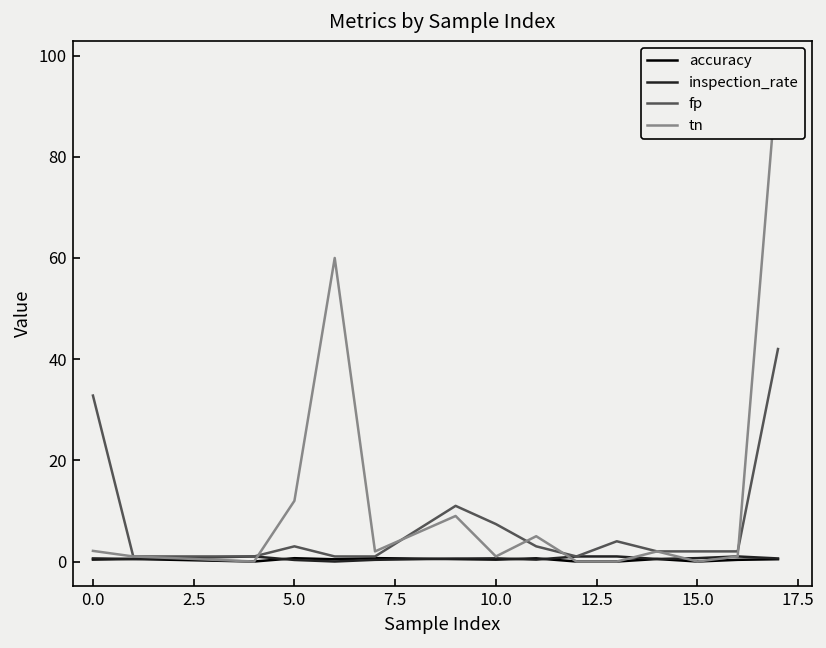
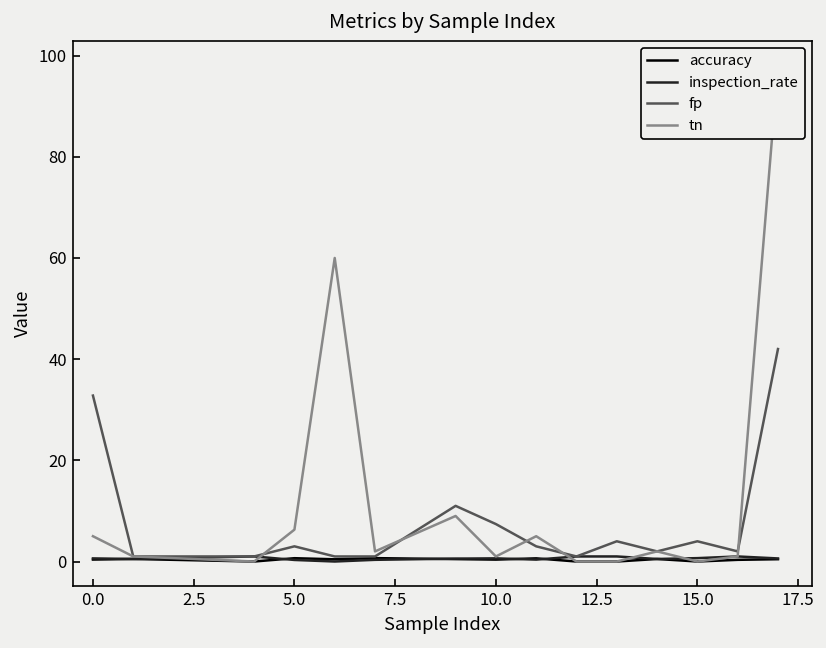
tn, 0.0: 2 -> 5
tn, 5.0: 12 -> 6
fp, 15.0: 2 -> 4
